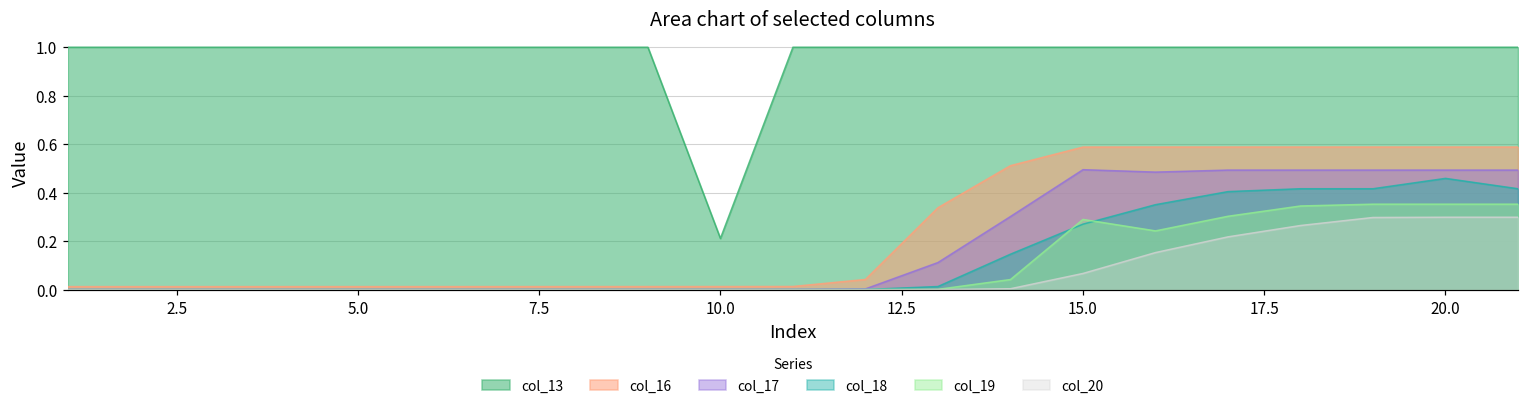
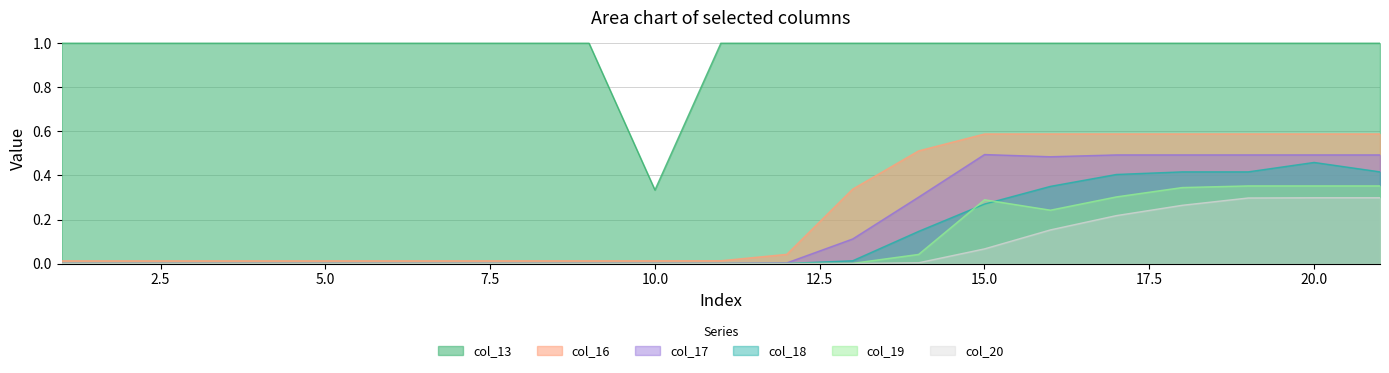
col_13, 10.0: 0.21 -> 0.33
